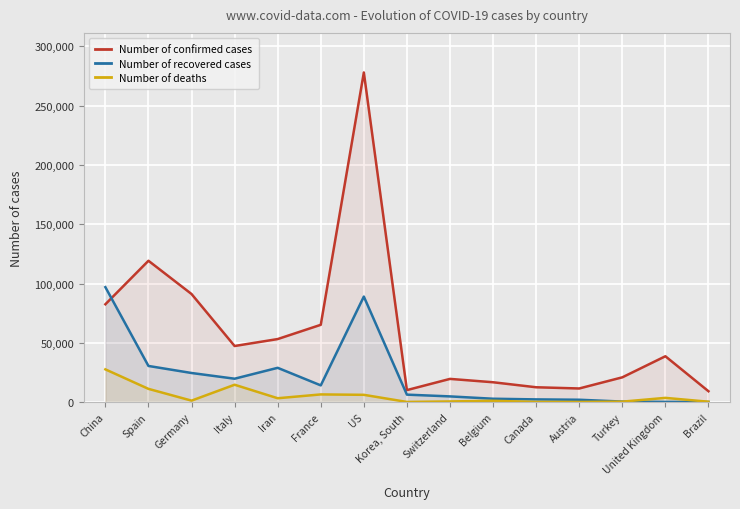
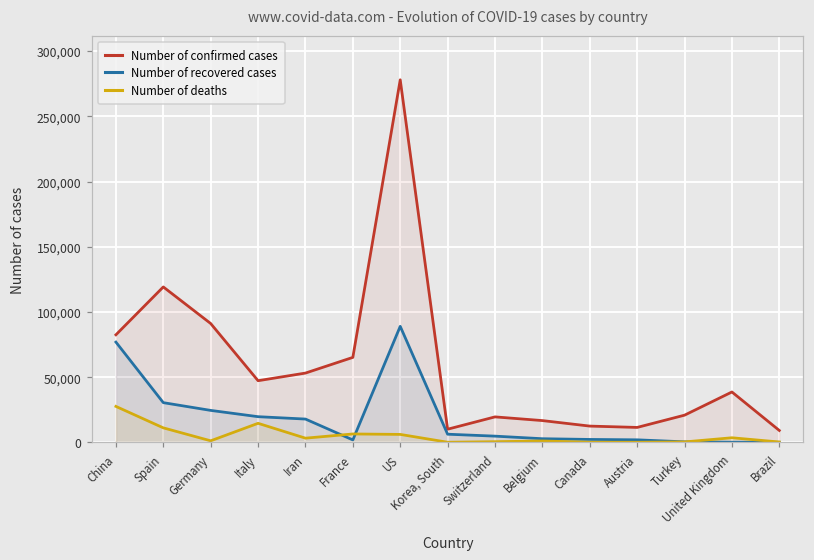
Number of recovered cases, China: 97,000 -> 77,000
Number of recovered cases, Iran: 29,000 -> 18,000
Number of recovered cases, France: 14,000 -> 2,000
